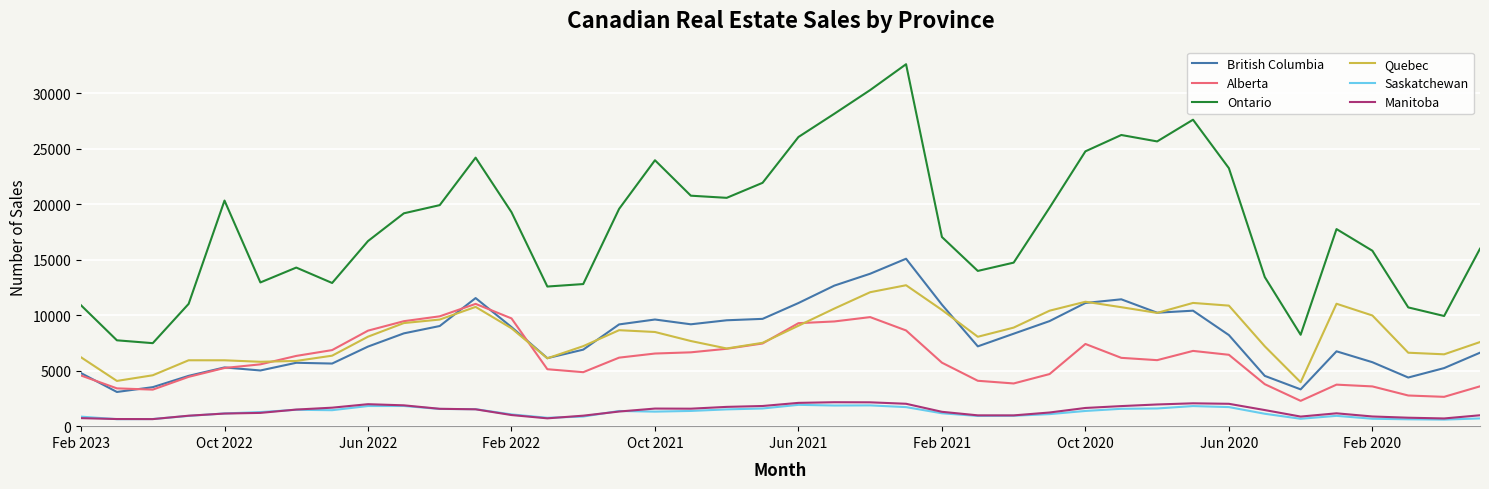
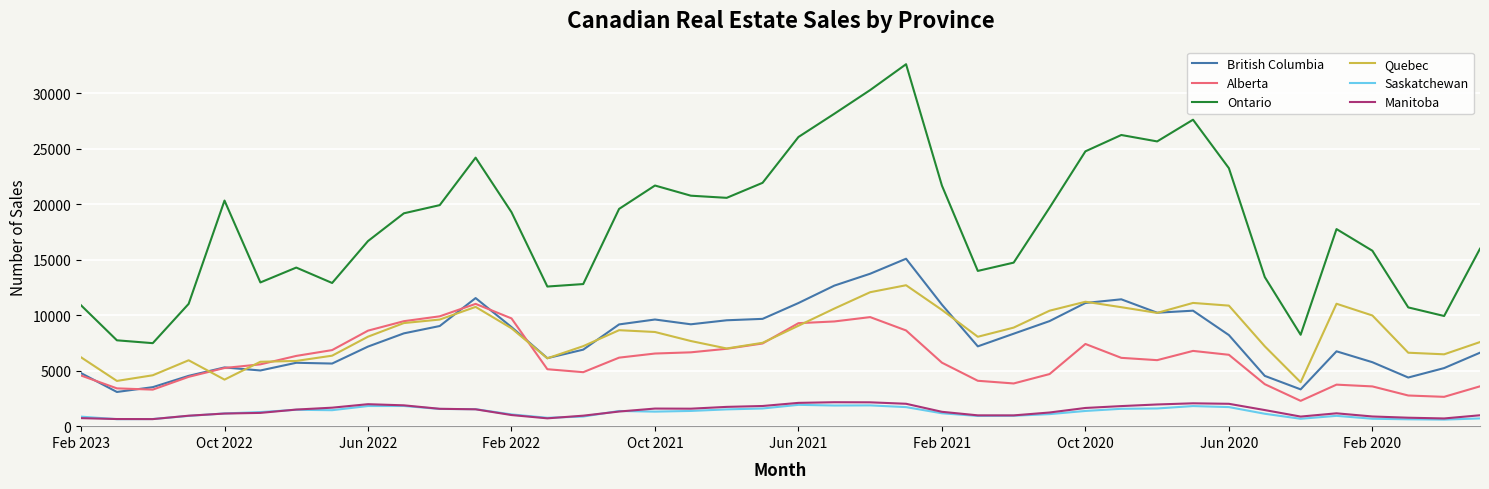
Quebec, Oct 2022: 5900 -> 4200
Ontario, Oct 2021: 24000 -> 21700
Ontario, Feb 2021: 17000 -> 21700
